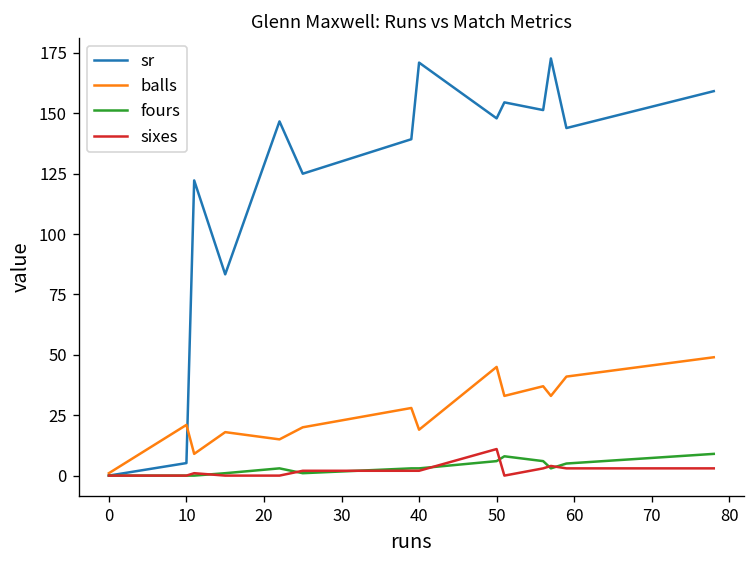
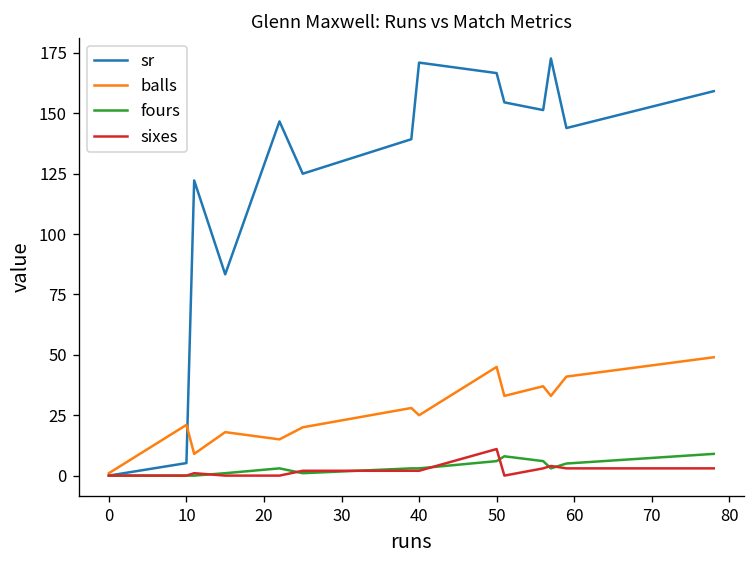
balls, 40: 19 -> 25
sr, 50: 148 -> 167
